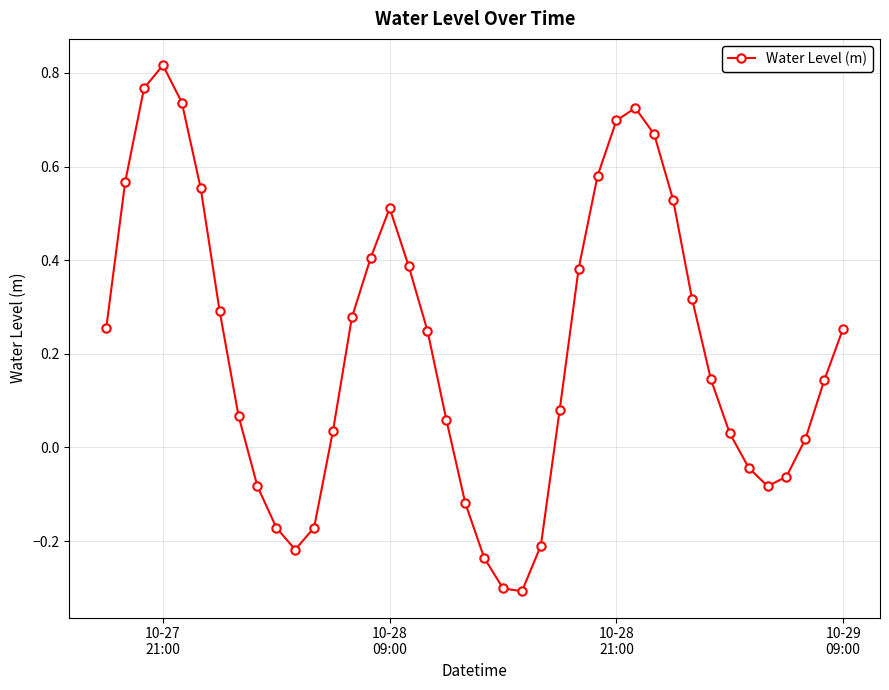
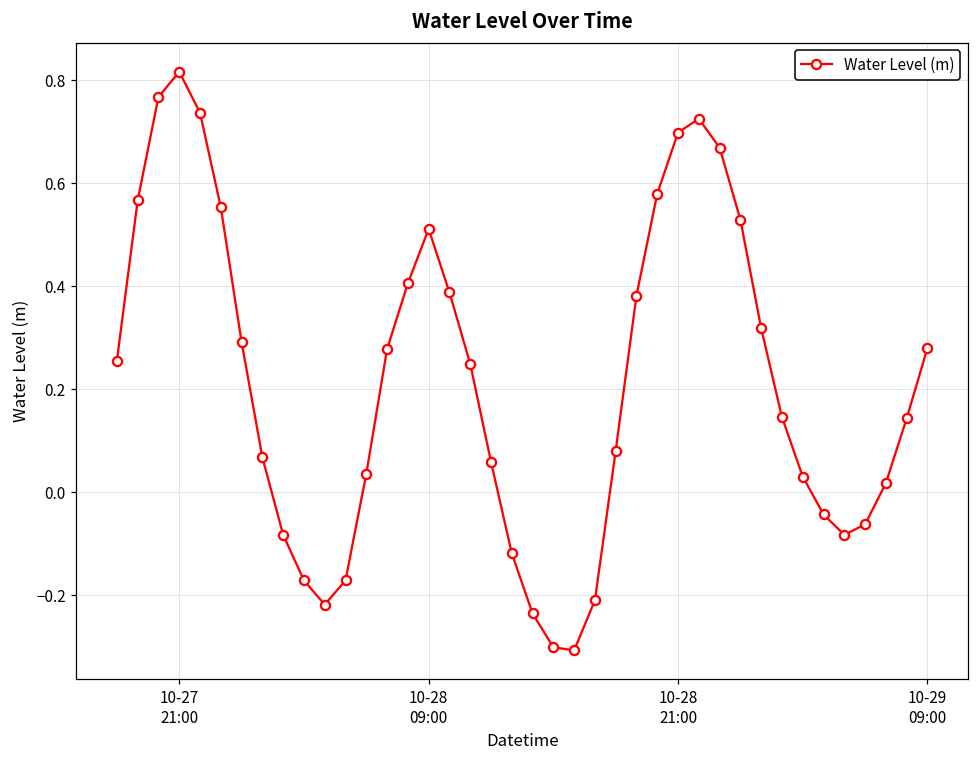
10-29 09:00: 0.25 -> 0.28
